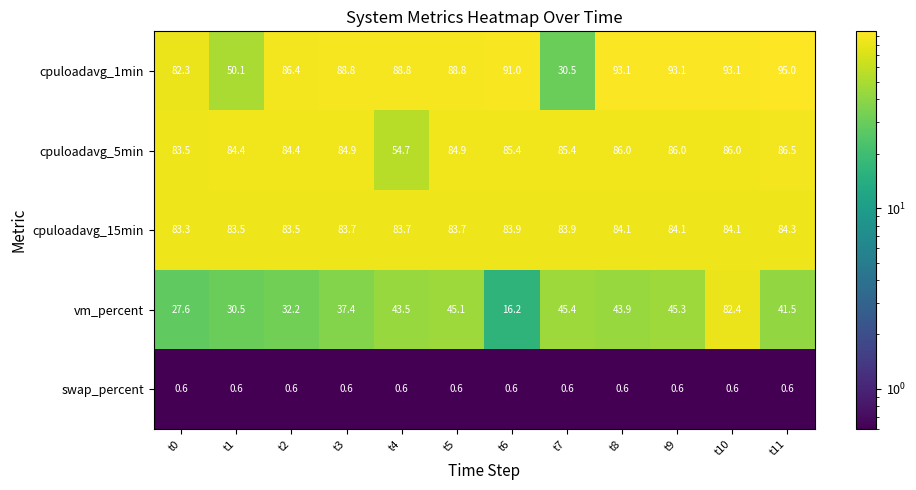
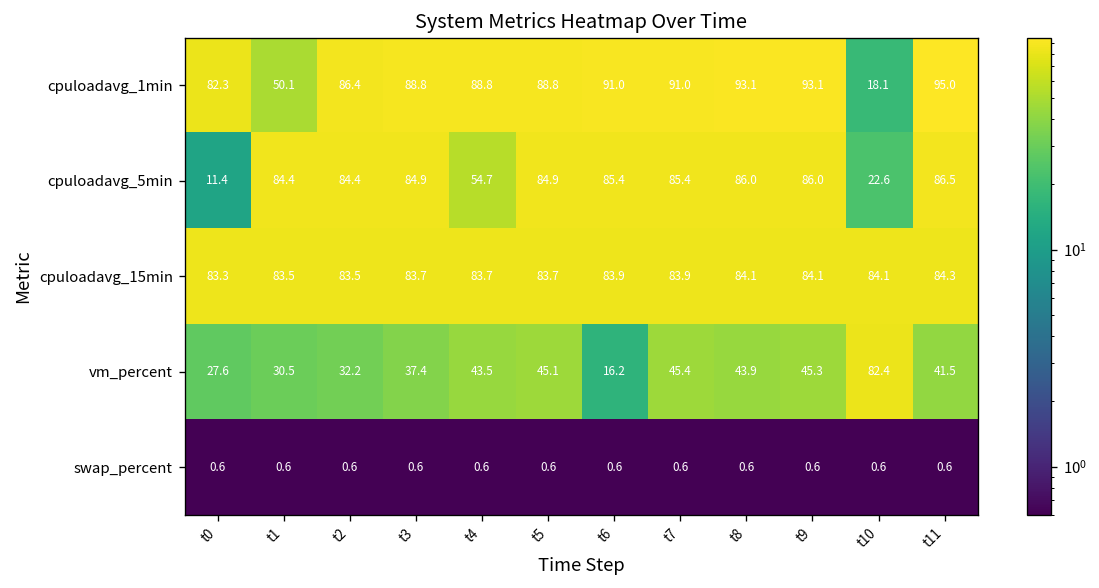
cpuloadavg_1min, t7: 30.5 -> 91.0
cpuloadavg_1min, t10: 93.1 -> 18.1
cpuloadavg_5min, t0: 83.5 -> 11.4
cpuloadavg_5min, t10: 86.0 -> 22.6
